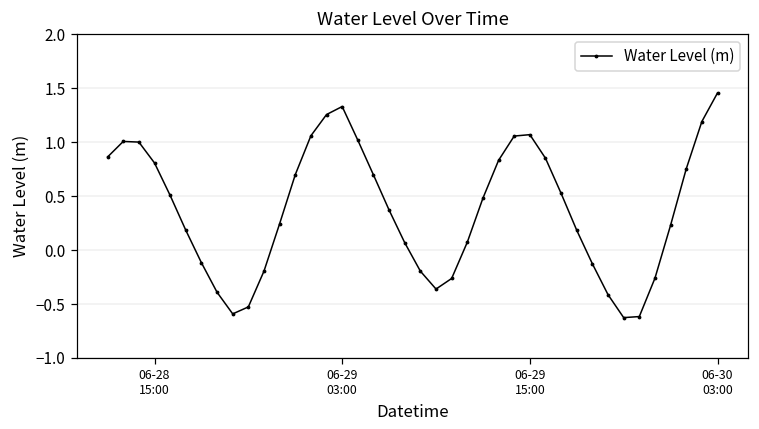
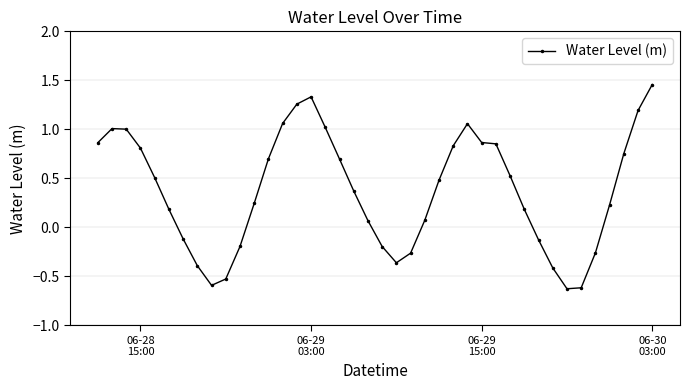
06-29 15:00: 1.1 -> 0.9
